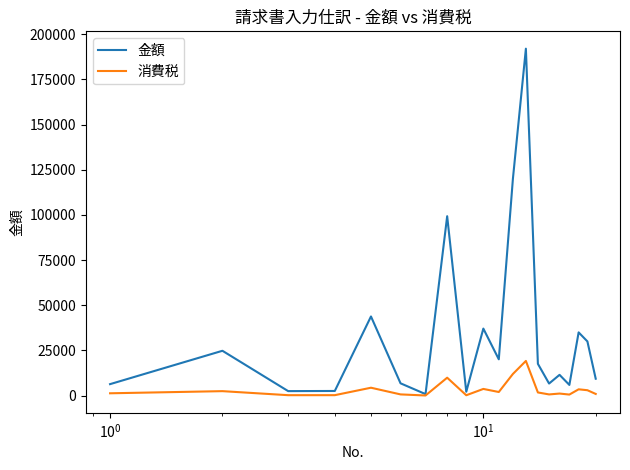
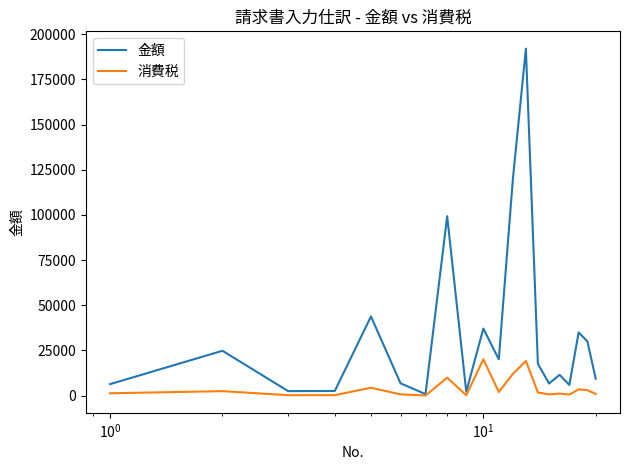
消費税, 10^1: 4000 -> 20000
